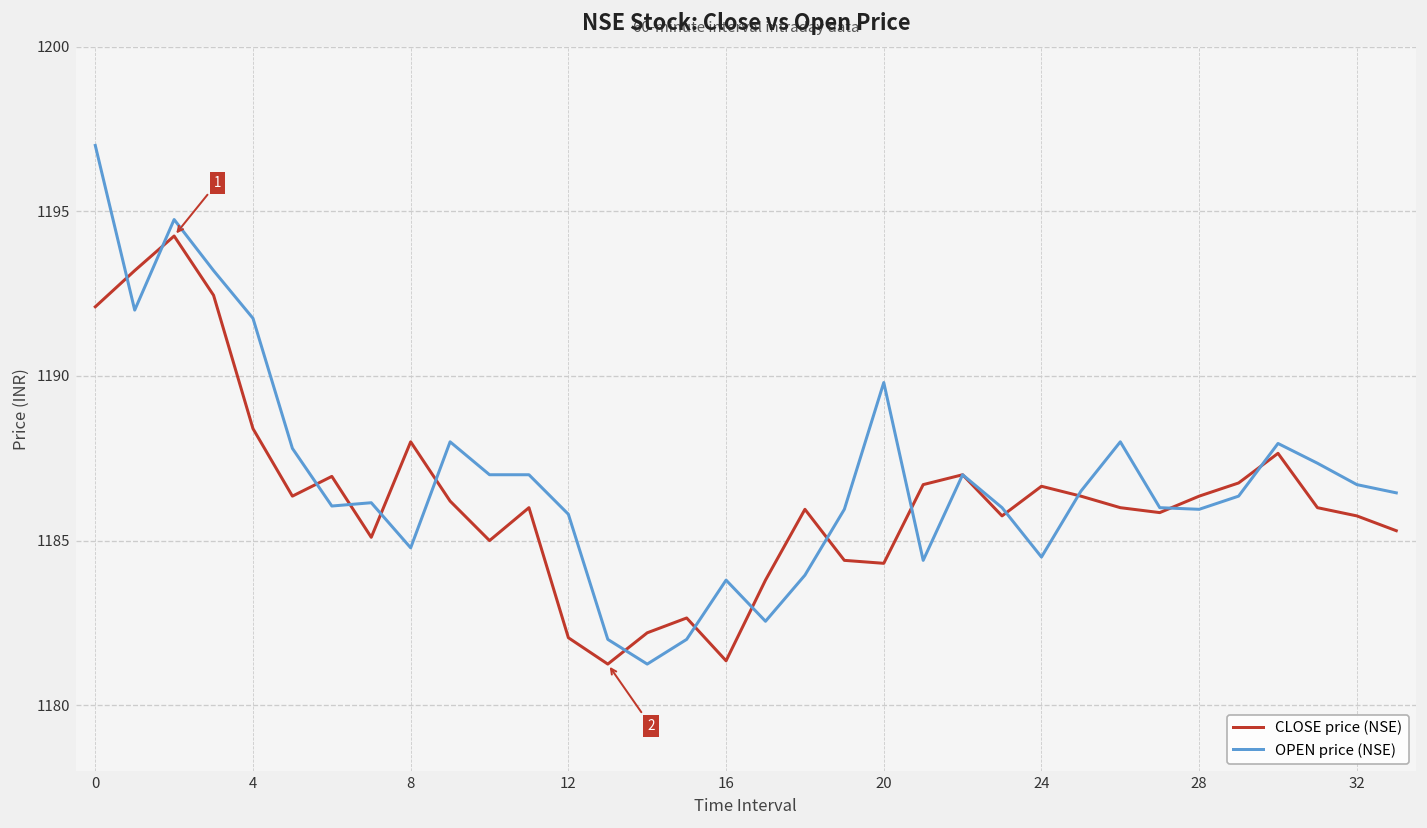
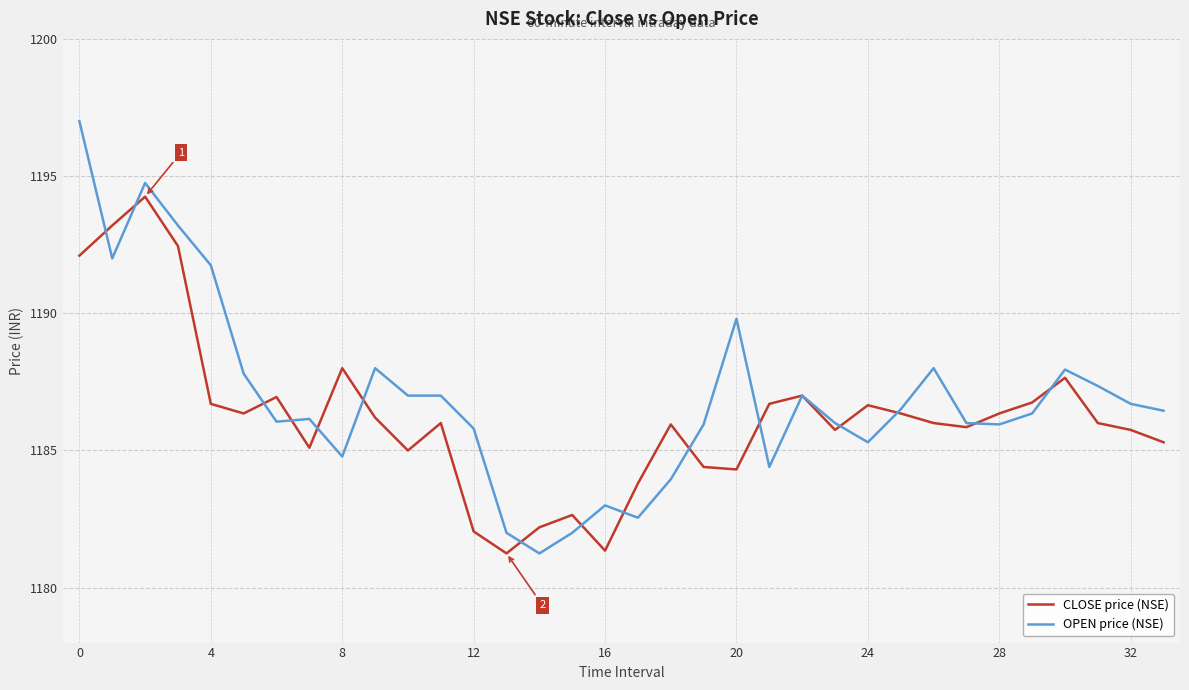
CLOSE price (NSE), 4: 1188.4 -> 1186.7
OPEN price (NSE), 16: 1183.8 -> 1183.0
OPEN price (NSE), 24: 1184.5 -> 1185.3
